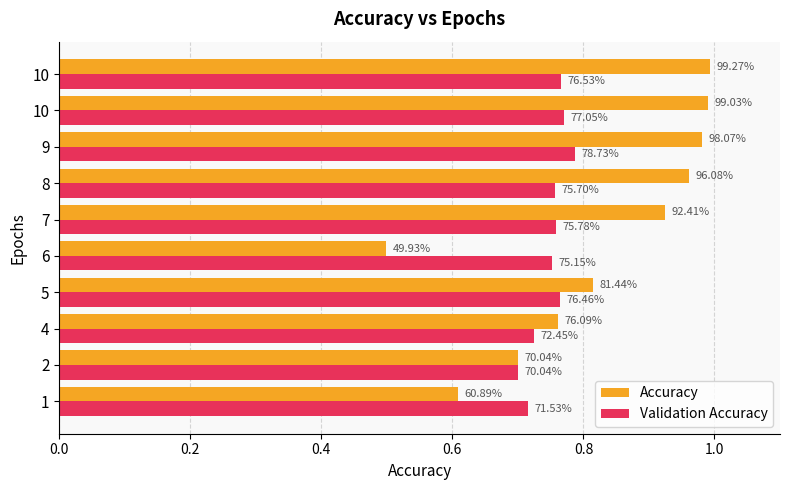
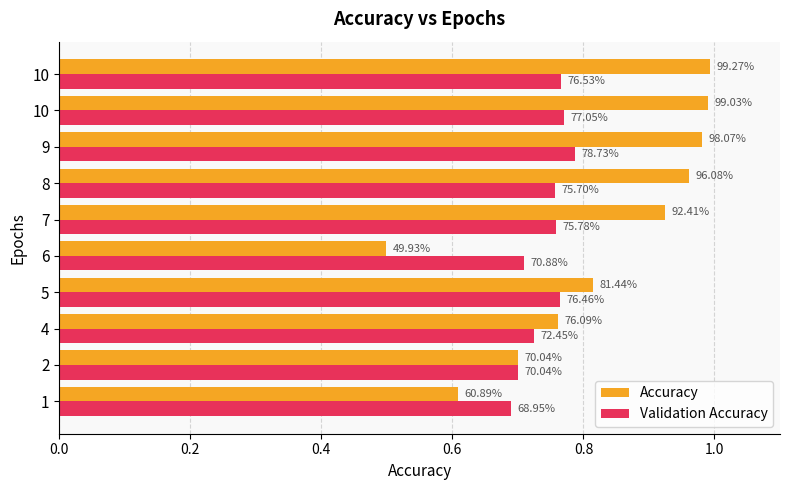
Validation Accuracy, 6: 75.15% -> 70.88%
Validation Accuracy, 1: 71.53% -> 68.95%
